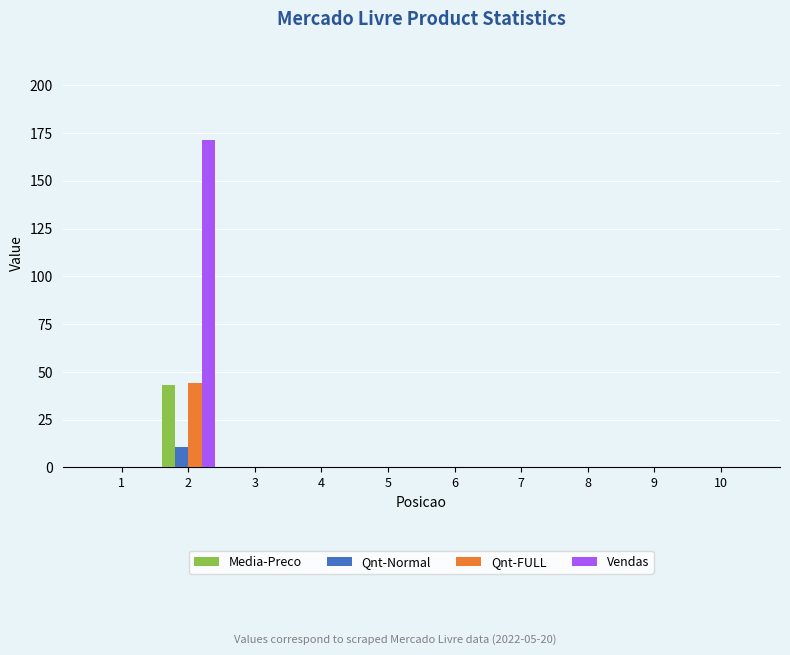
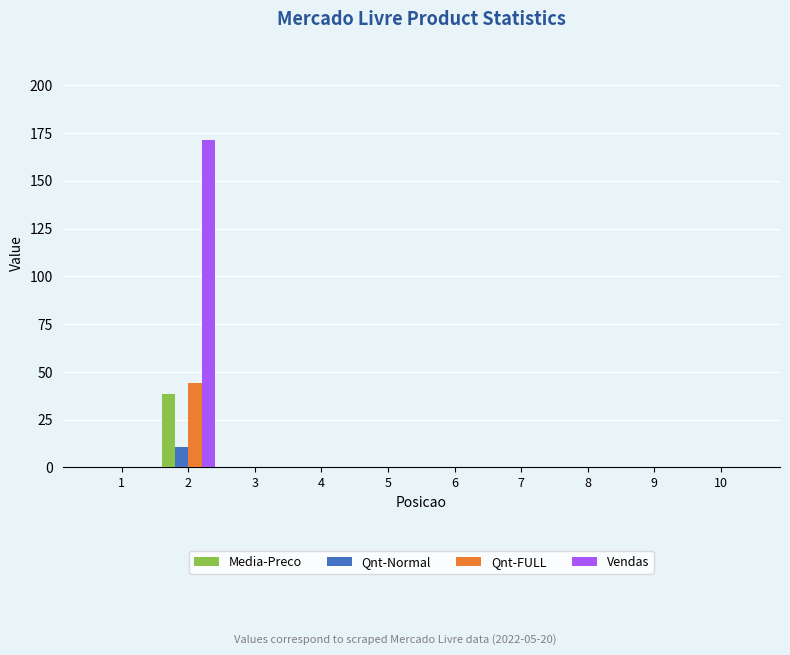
Media-Preco, 2: 43 -> 39
